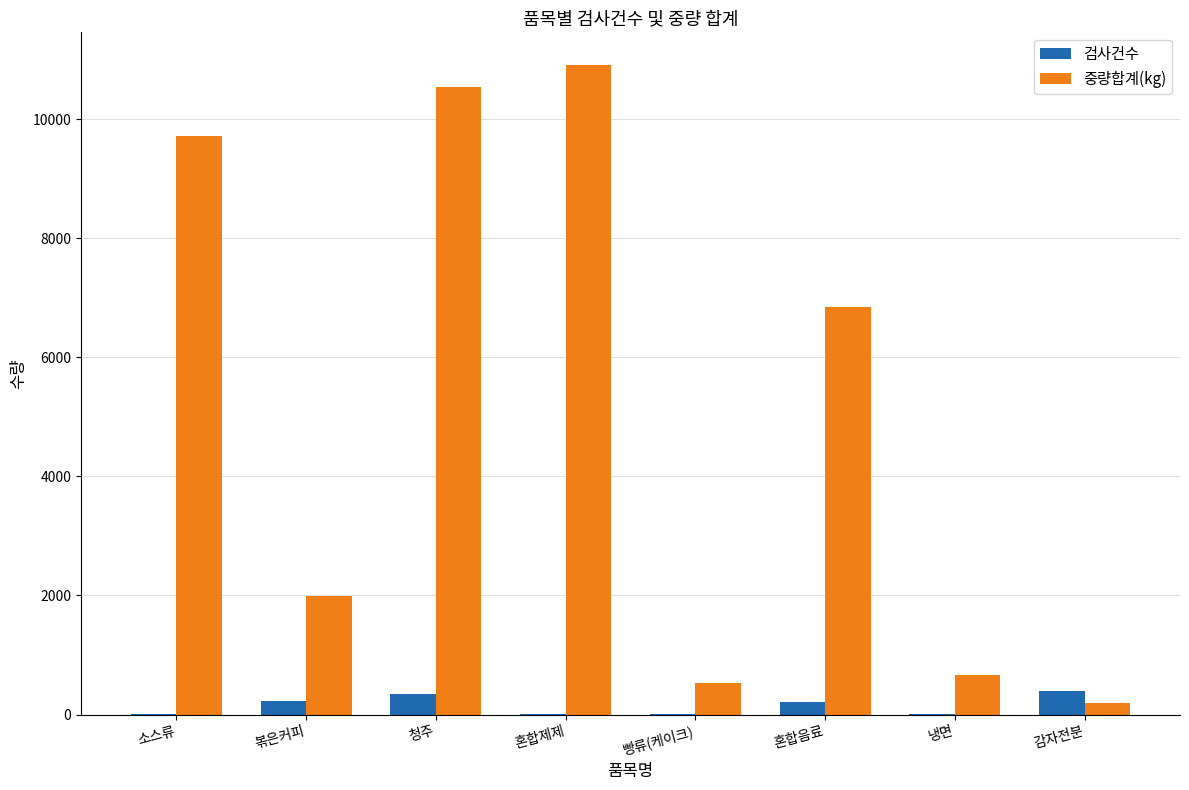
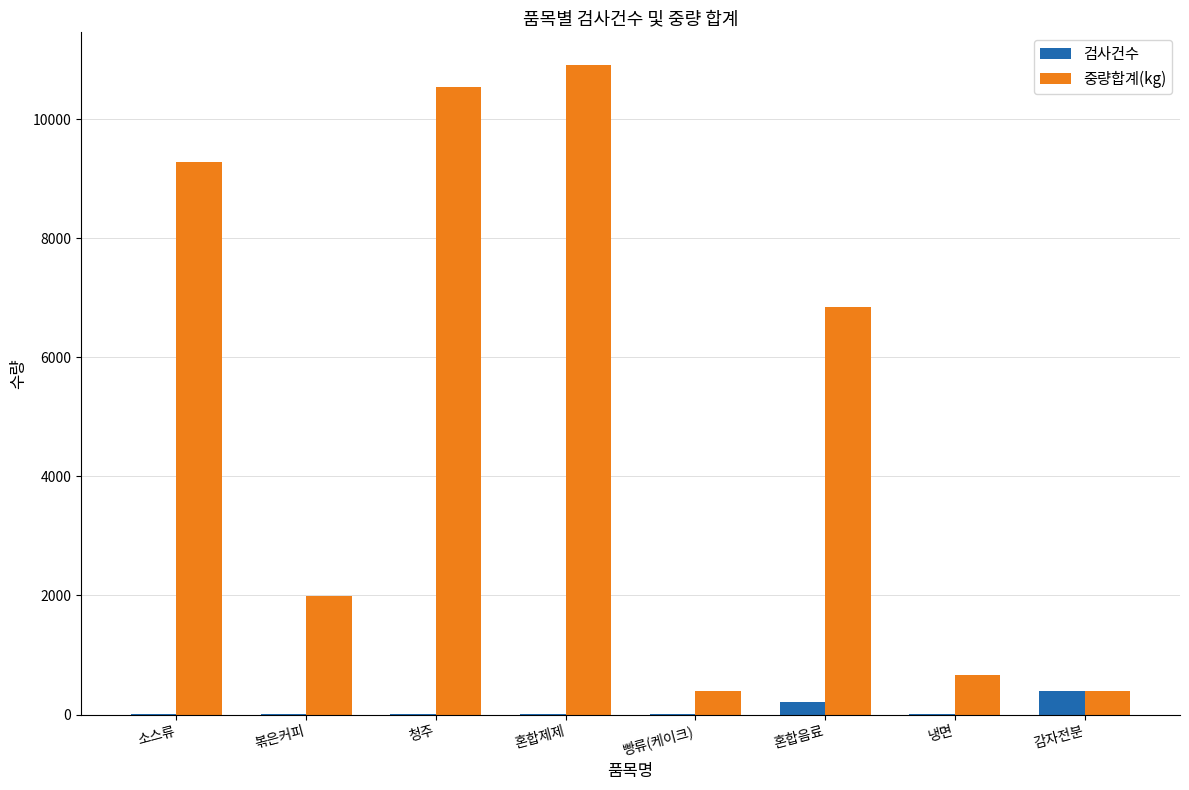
중량합계(kg), 소스류: 9700 -> 9300
검사건수, 볶은커피: 200 -> 0
검사건수, 청주: 300 -> 0
중량합계(kg), 빵류(케이크): 500 -> 400
중량합계(kg), 감자전분: 200 -> 400
